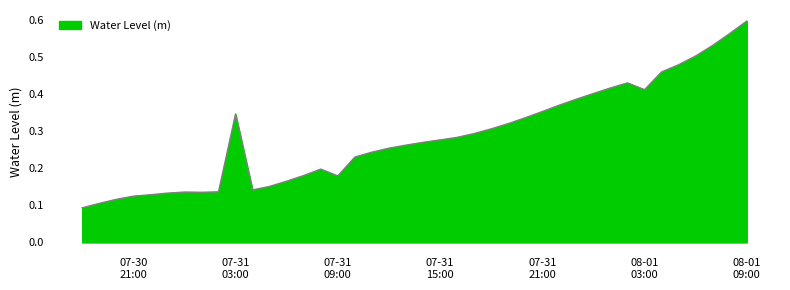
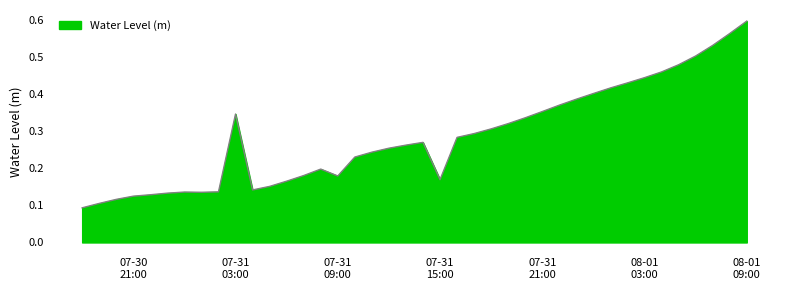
07-31 15:00: 0.28 -> 0.17
08-01 03:00: 0.41 -> 0.44
